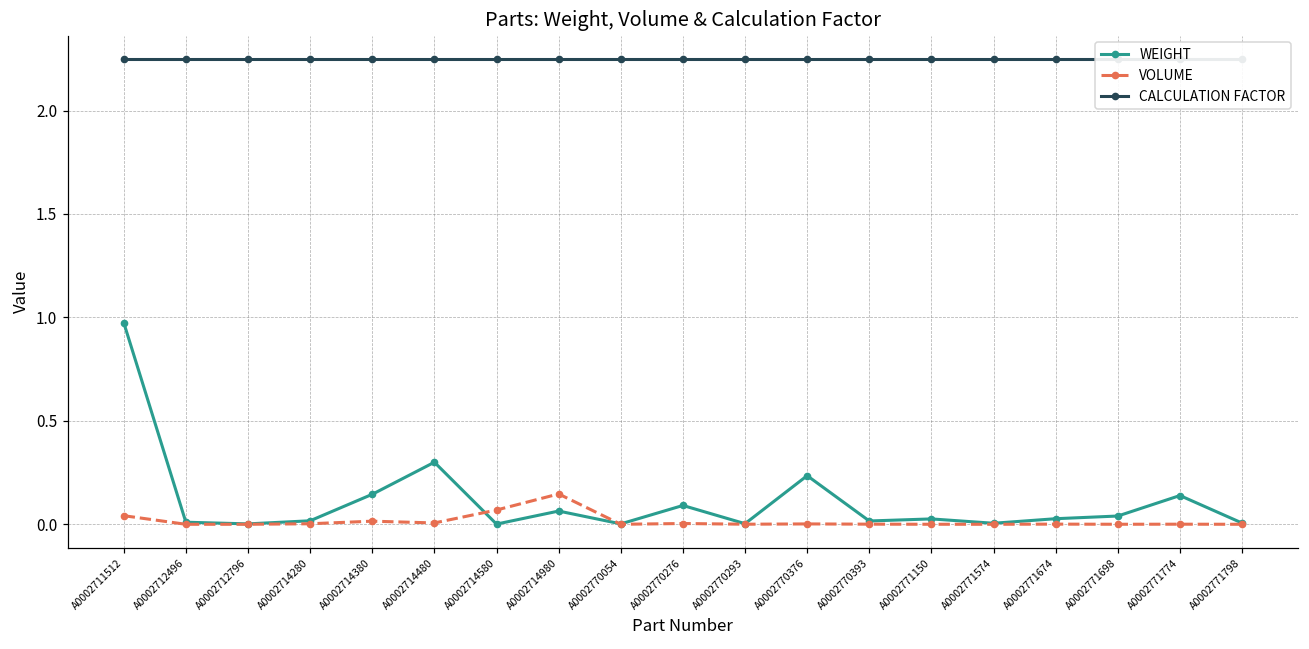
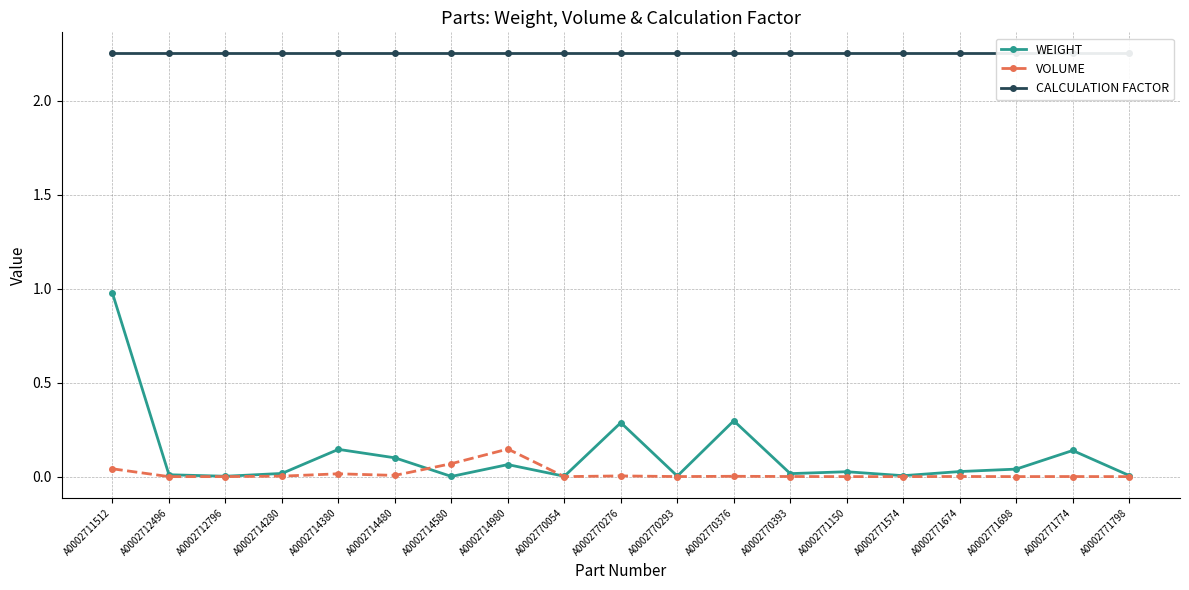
WEIGHT, A0002714480: 0.3 -> 0.1
WEIGHT, A0002770276: 0.09 -> 0.29
WEIGHT, A0002770376: 0.24 -> 0.30
